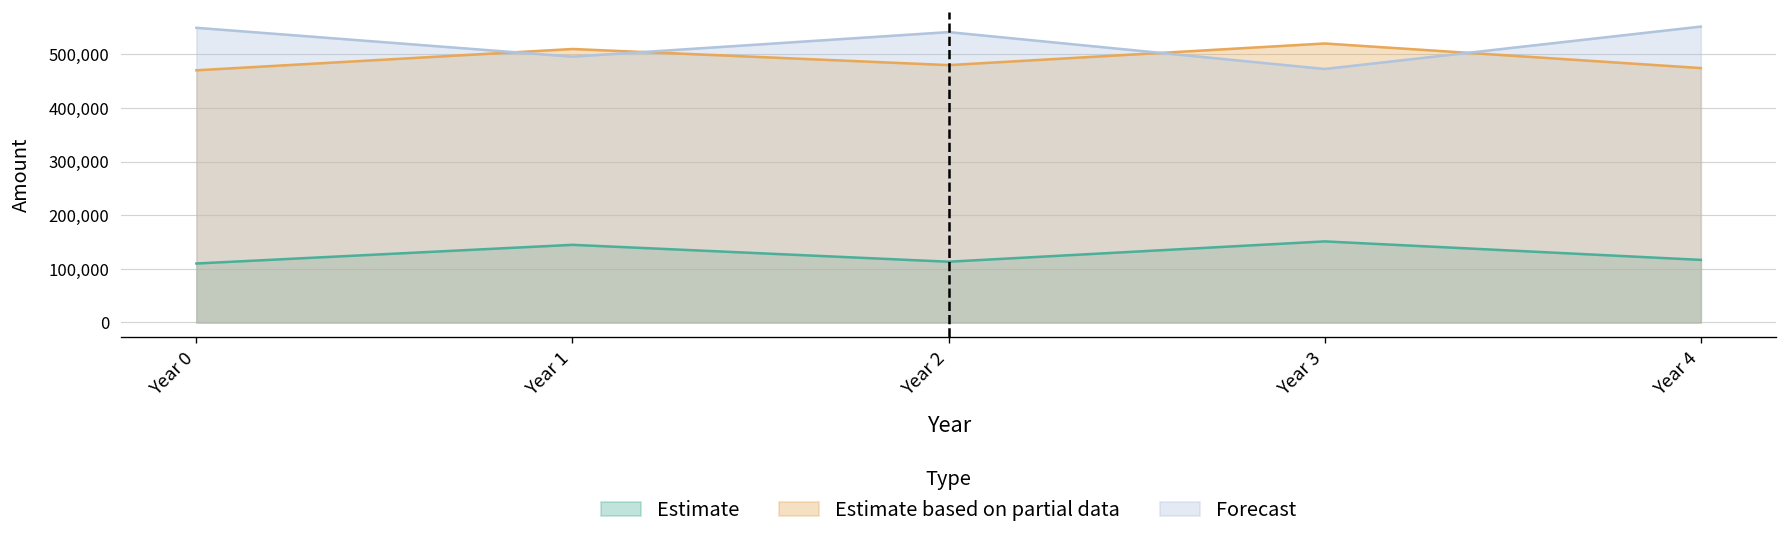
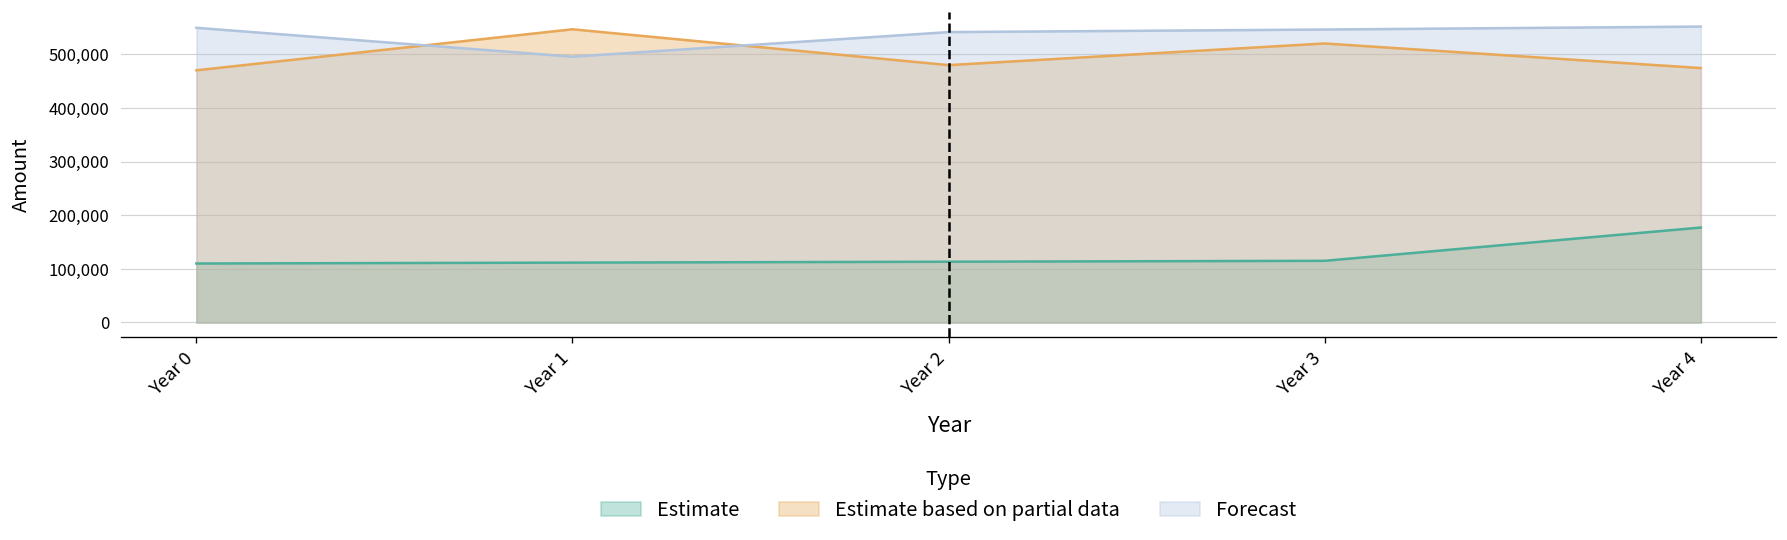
Estimate, Year 1: 140,000 -> 110,000
Estimate based on partial data, Year 1: 510,000 -> 550,000
Estimate, Year 3: 150,000 -> 120,000
Forecast, Year 3: 470,000 -> 550,000
Estimate, Year 4: 120,000 -> 180,000
